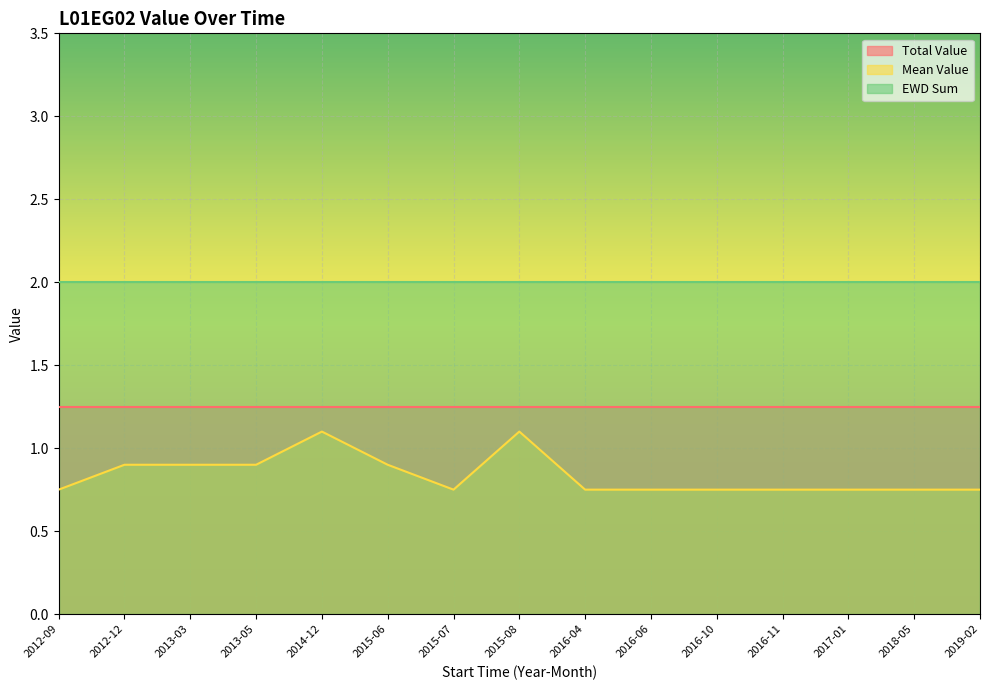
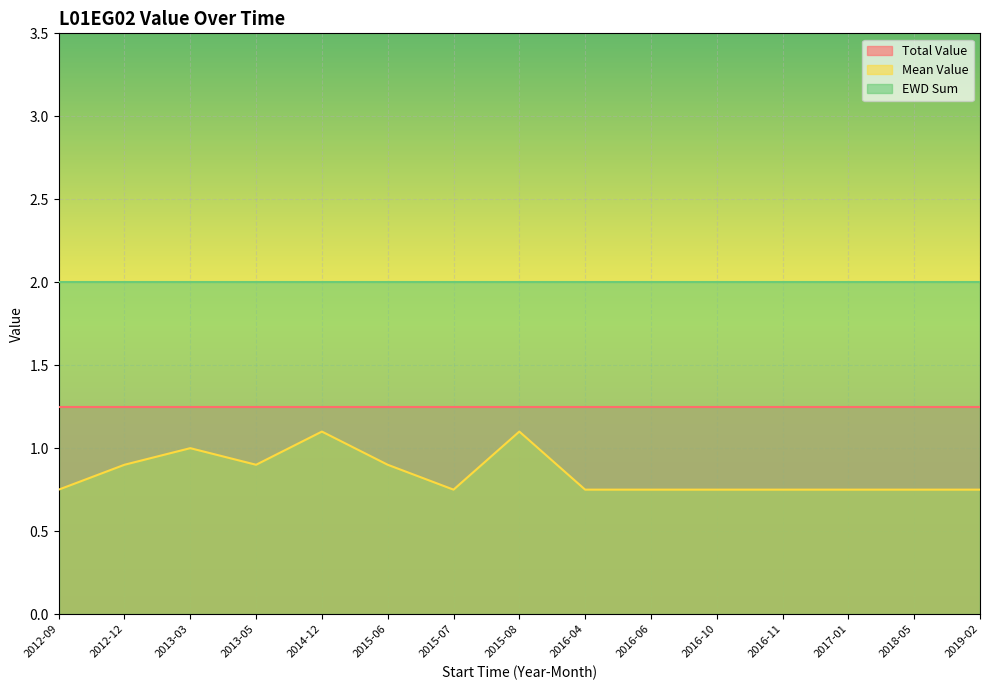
Mean Value, 2013-03: 0.9 -> 1.0
